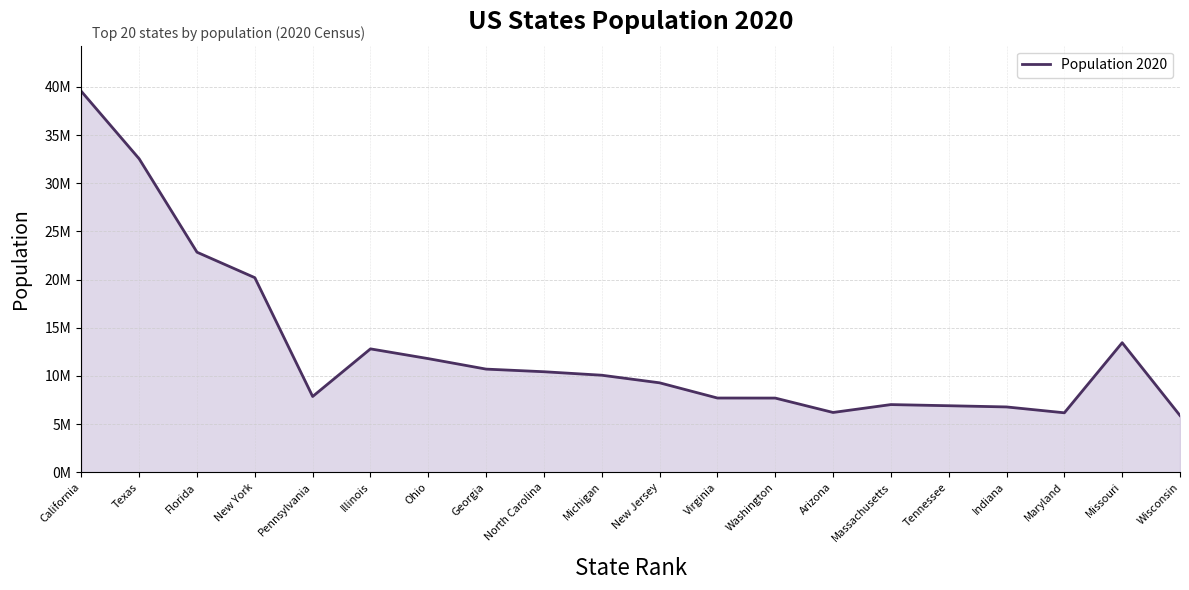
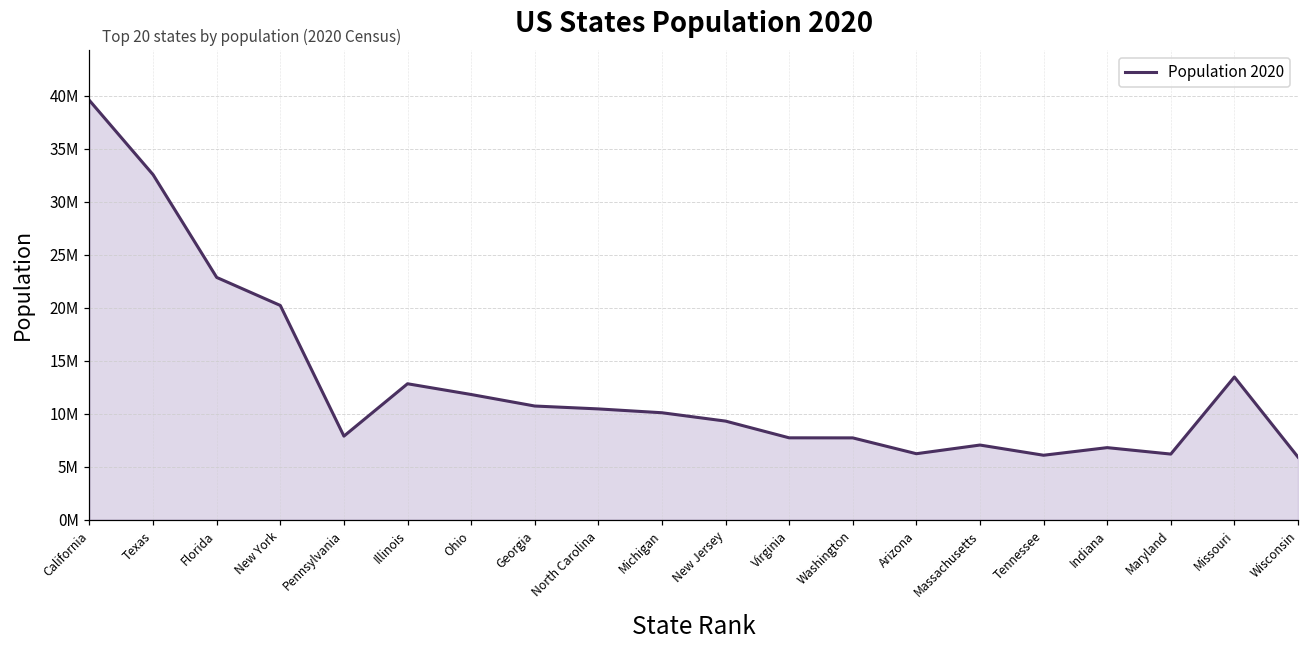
Tennessee: 7000000 -> 6000000
